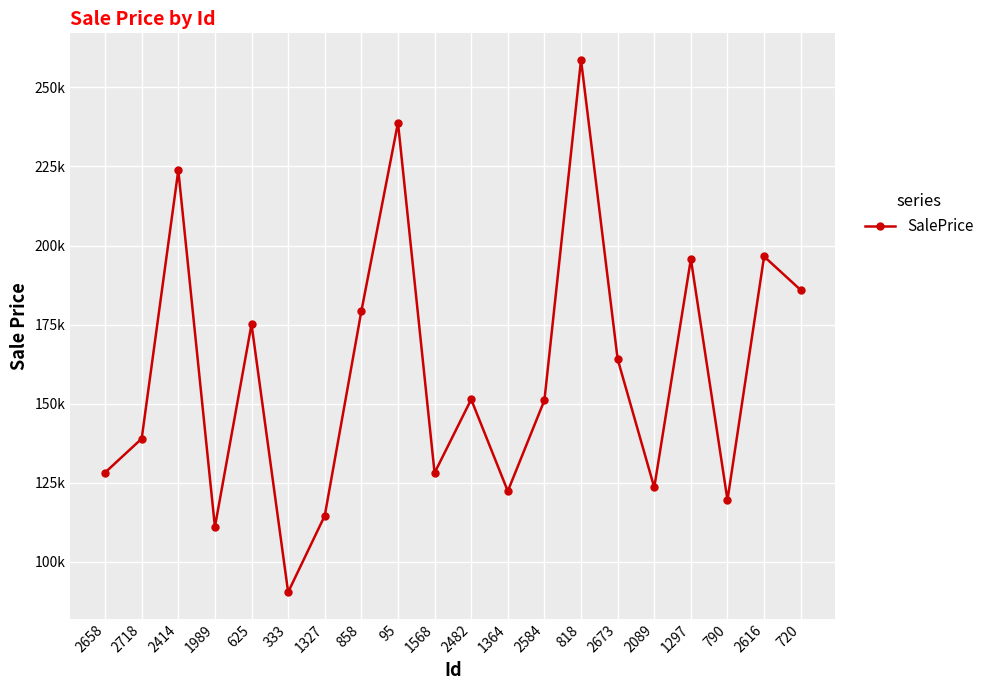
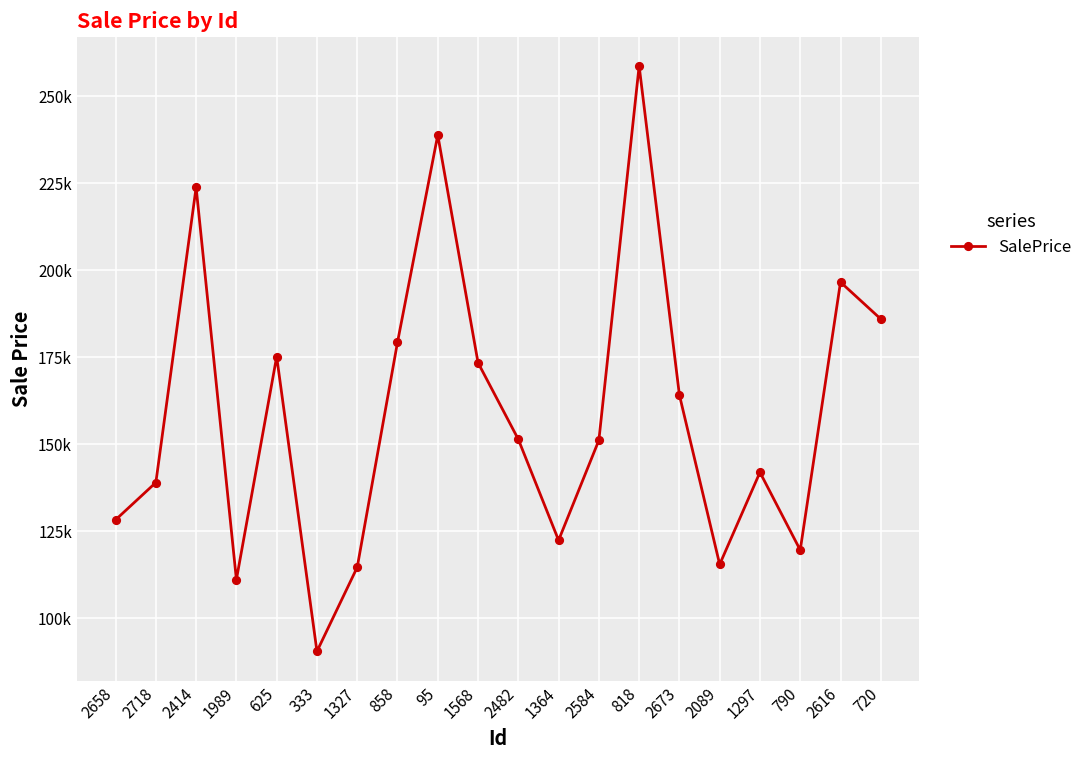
1568: 128000 -> 173000
2089: 124000 -> 115000
1297: 196000 -> 142000
